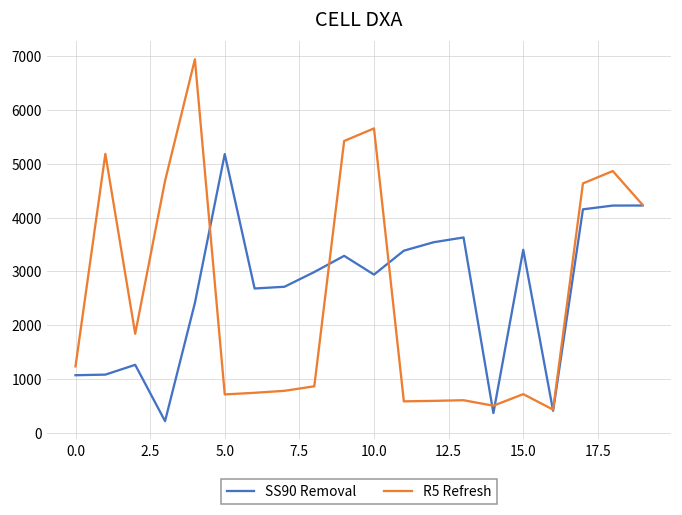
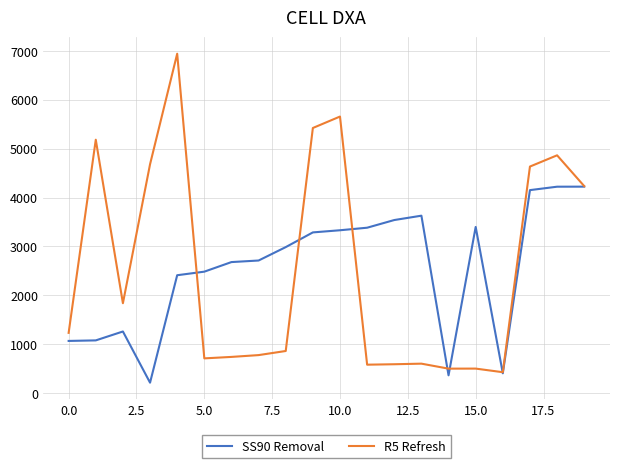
SS90 Removal, 5.0: 5200 -> 2500
SS90 Removal, 10.0: 2900 -> 3300
R5 Refresh, 15.0: 700 -> 500
